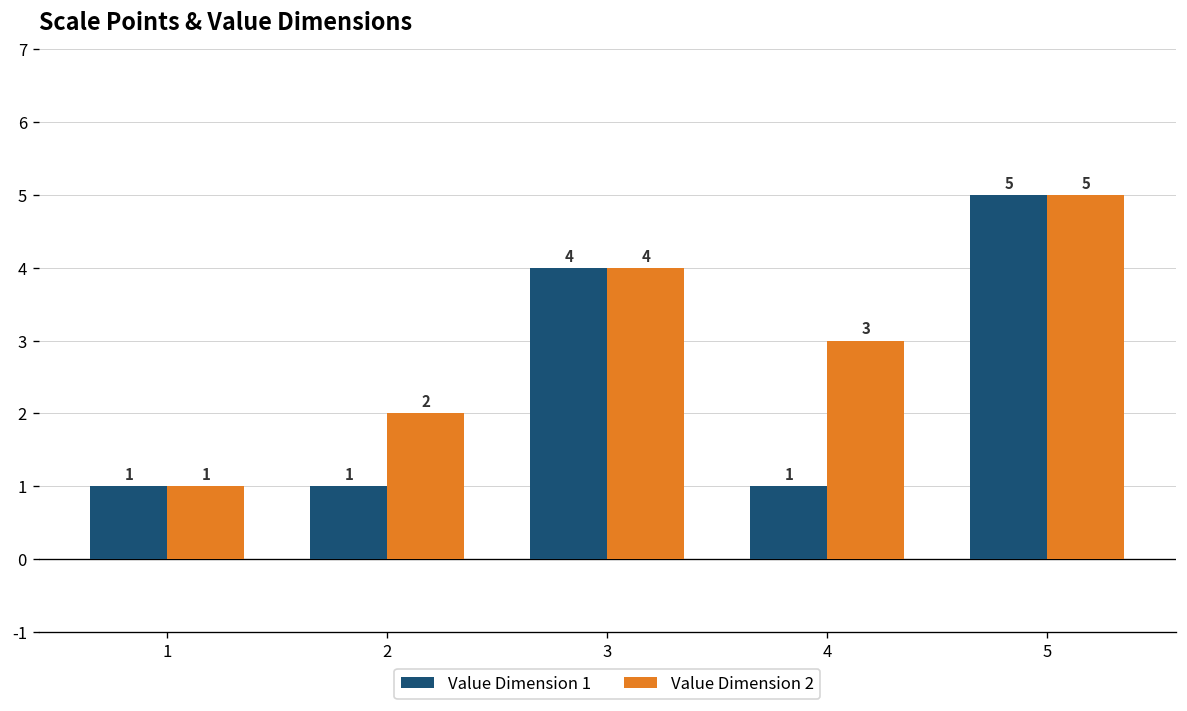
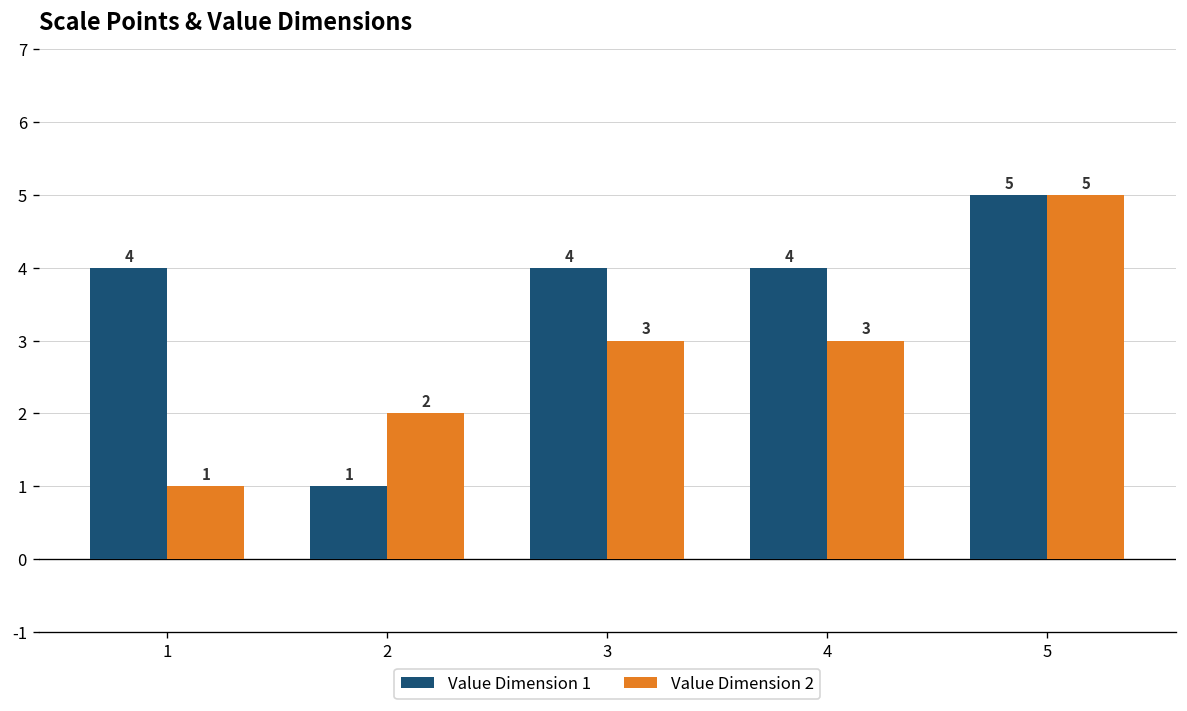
Value Dimension 1, 1: 1 -> 4
Value Dimension 2, 3: 4 -> 3
Value Dimension 1, 4: 1 -> 4
